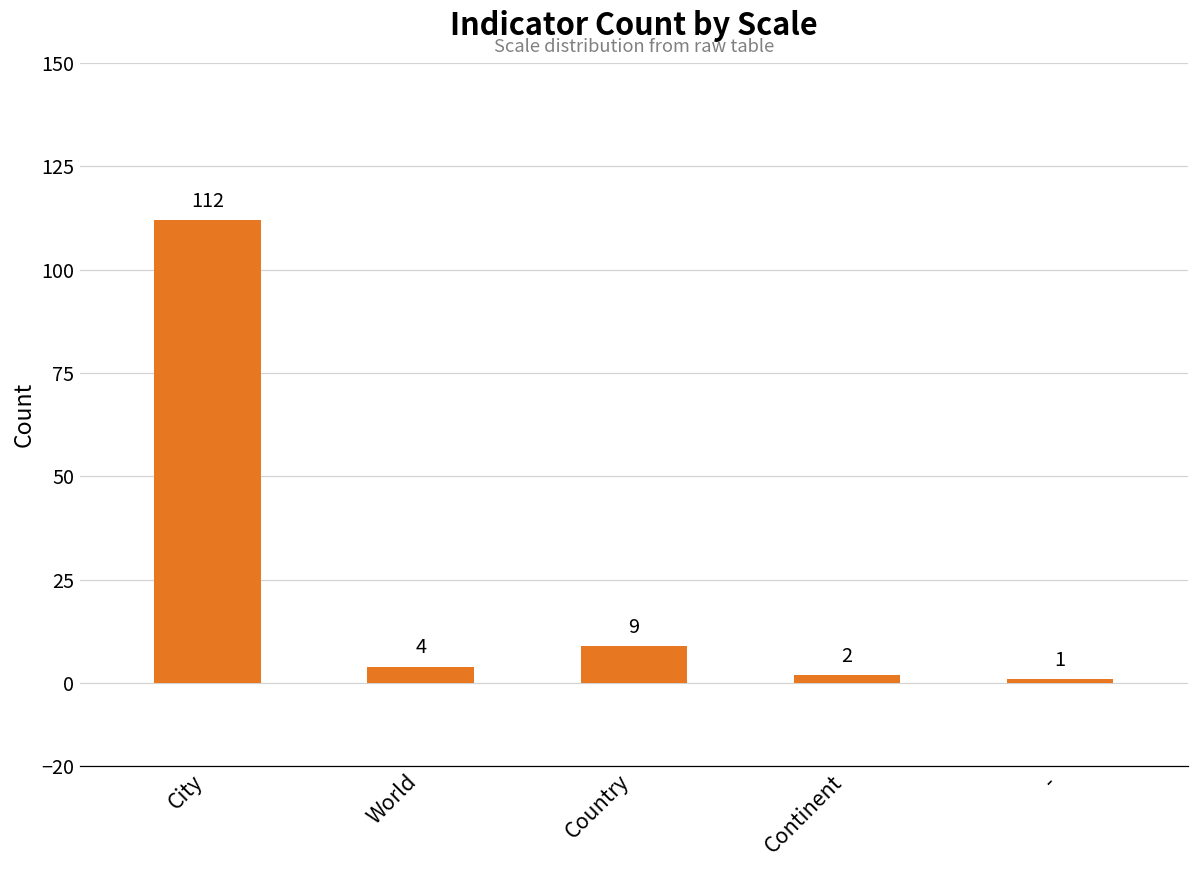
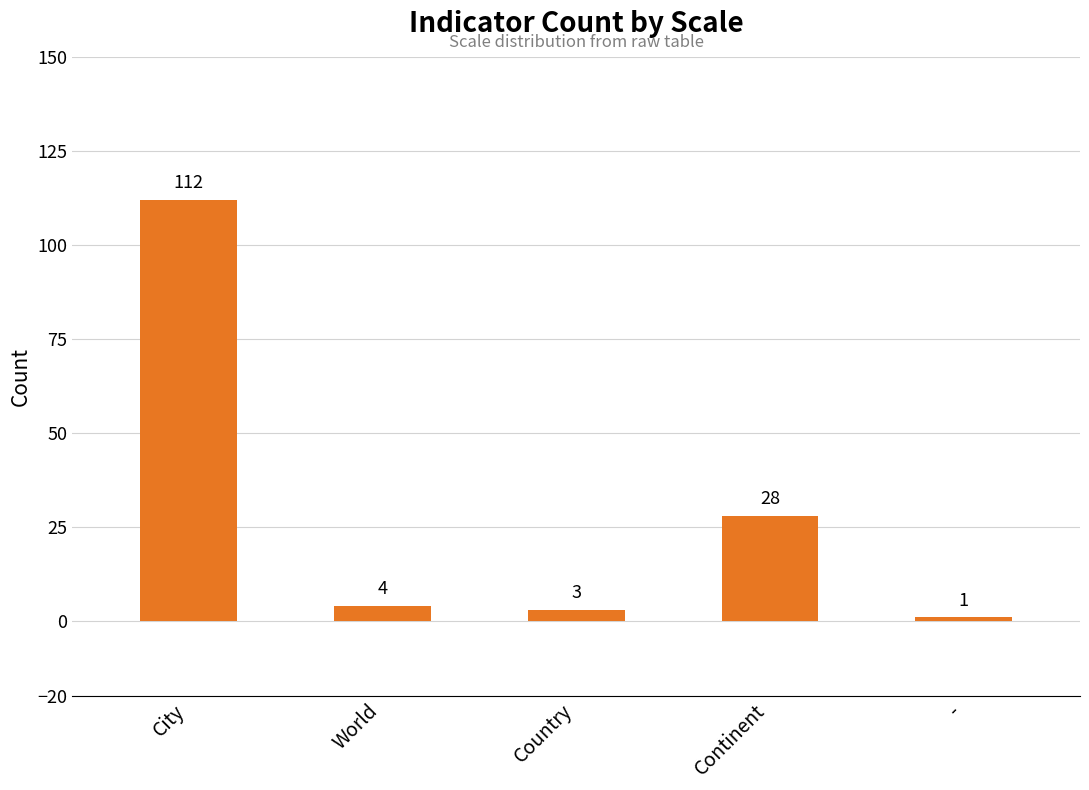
Country: 9 -> 3
Continent: 2 -> 28
